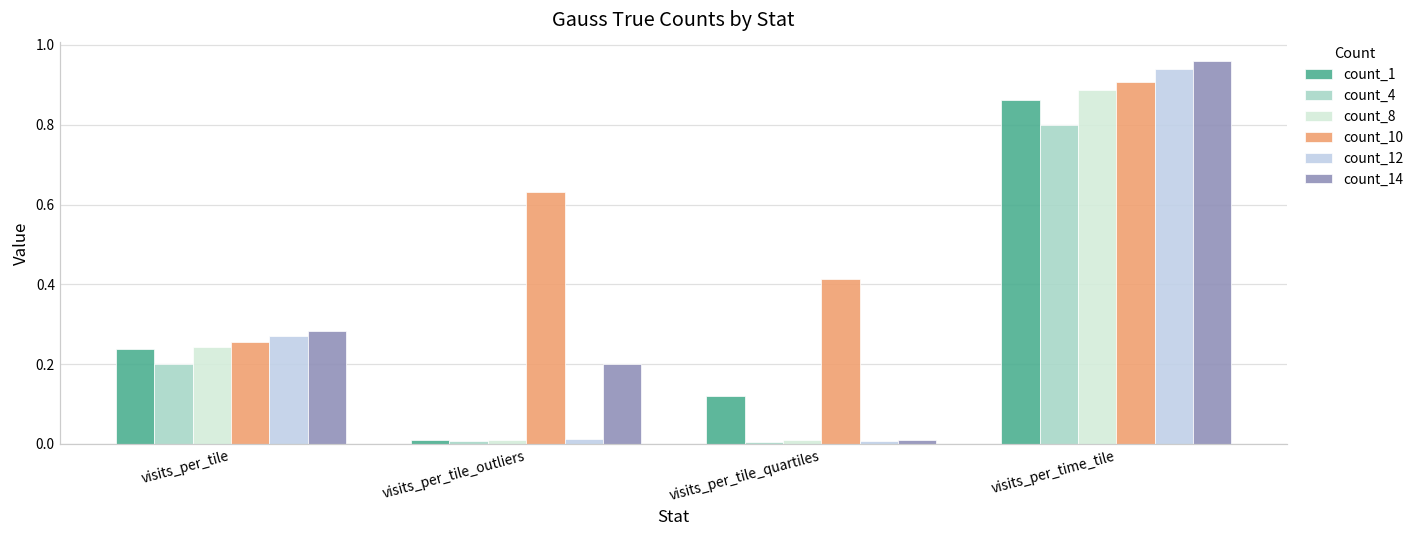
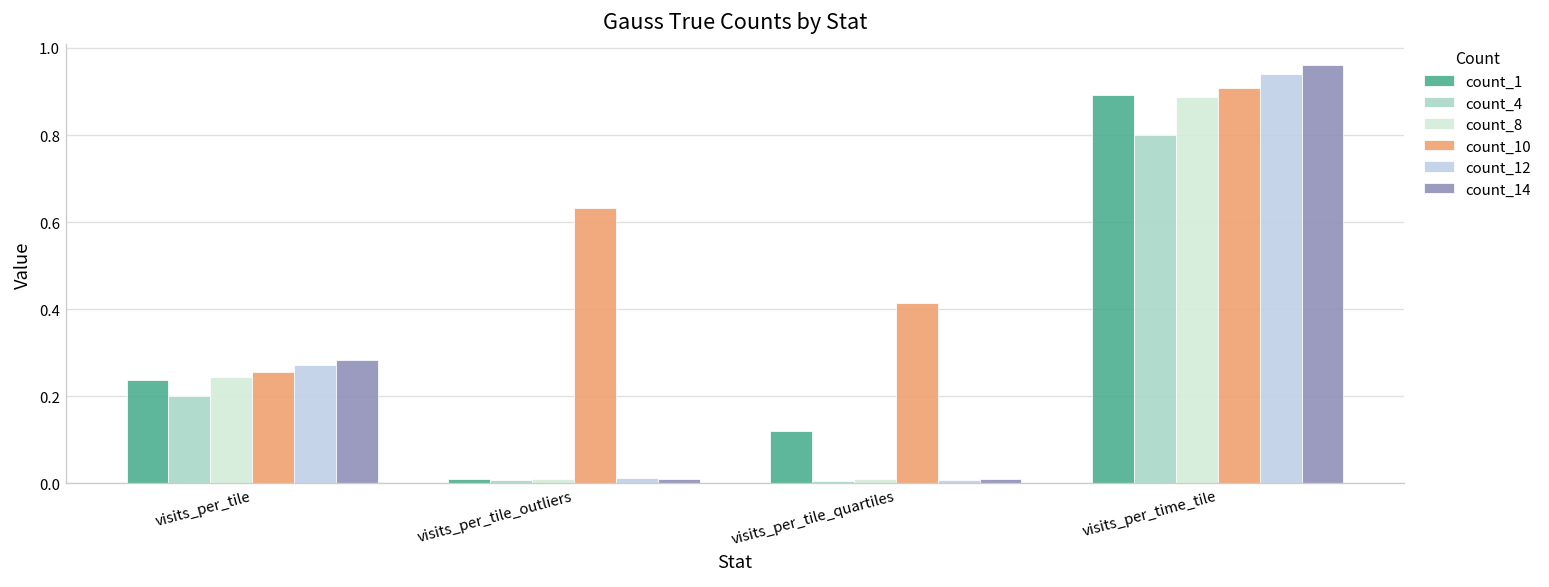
count_14, visits_per_tile_outliers: 0.20 -> 0.01
count_1, visits_per_time_tile: 0.86 -> 0.89
